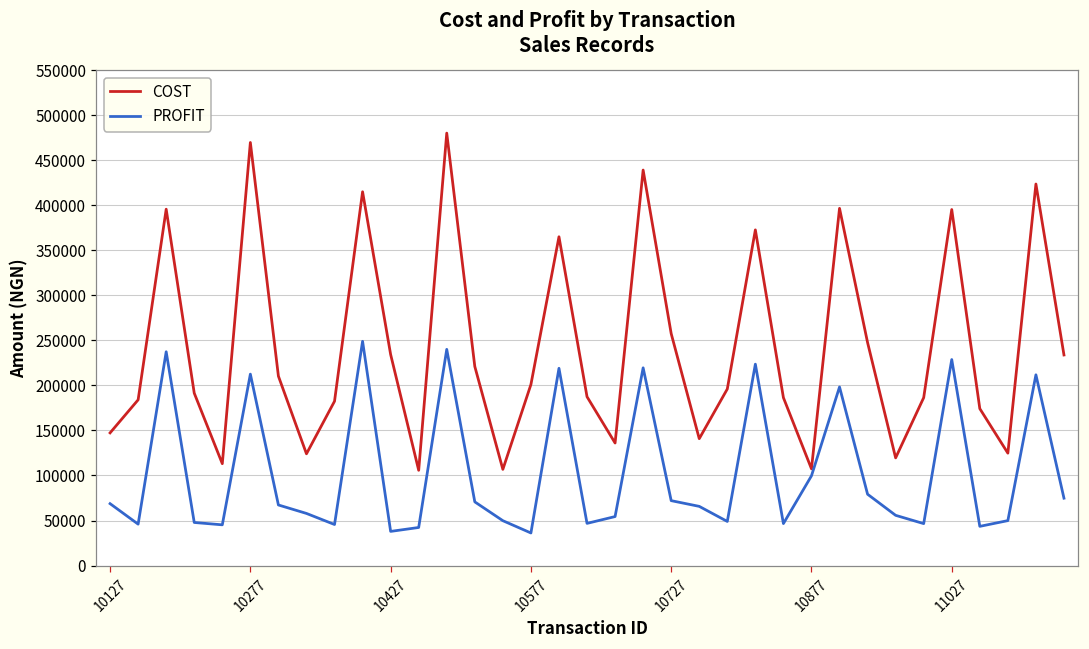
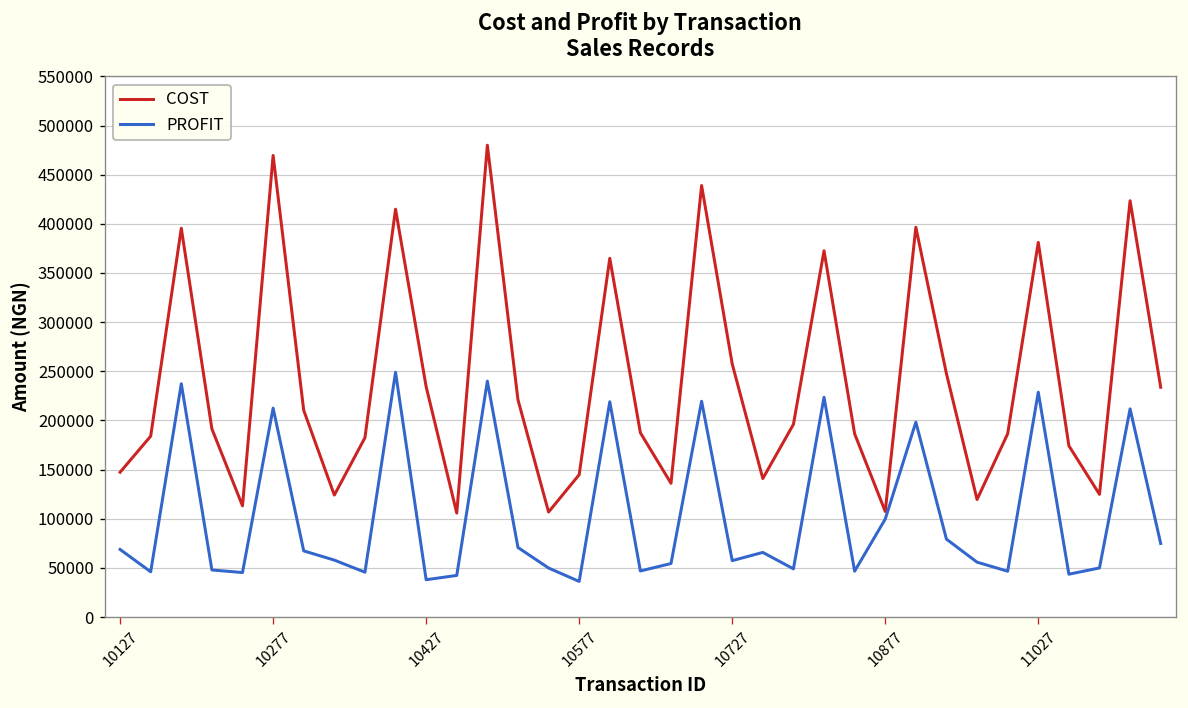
COST, 10577: 200000 -> 140000
PROFIT, 10727: 70000 -> 60000
COST, 11027: 400000 -> 380000
